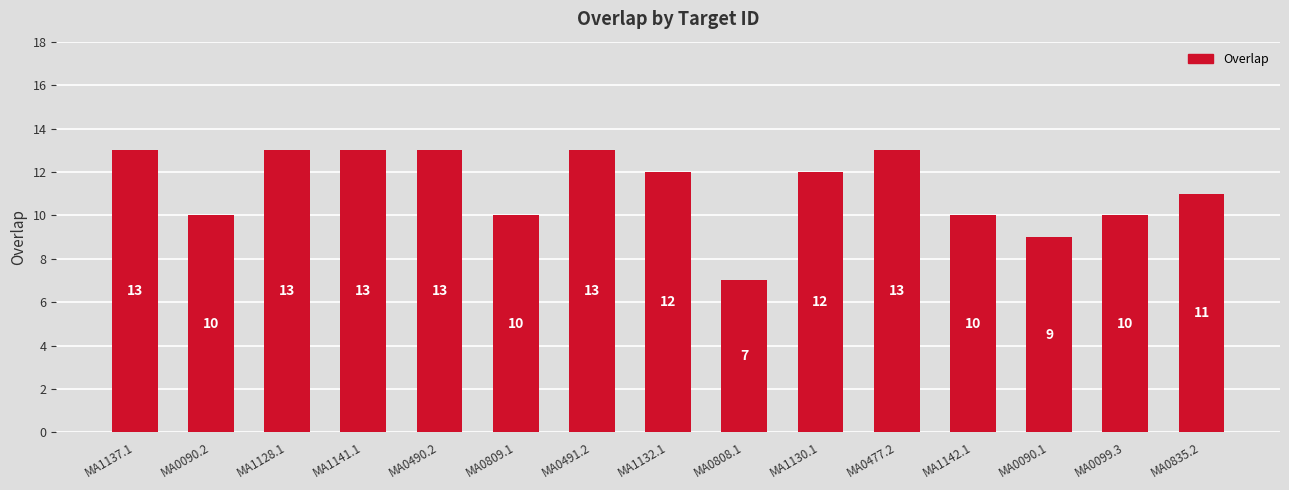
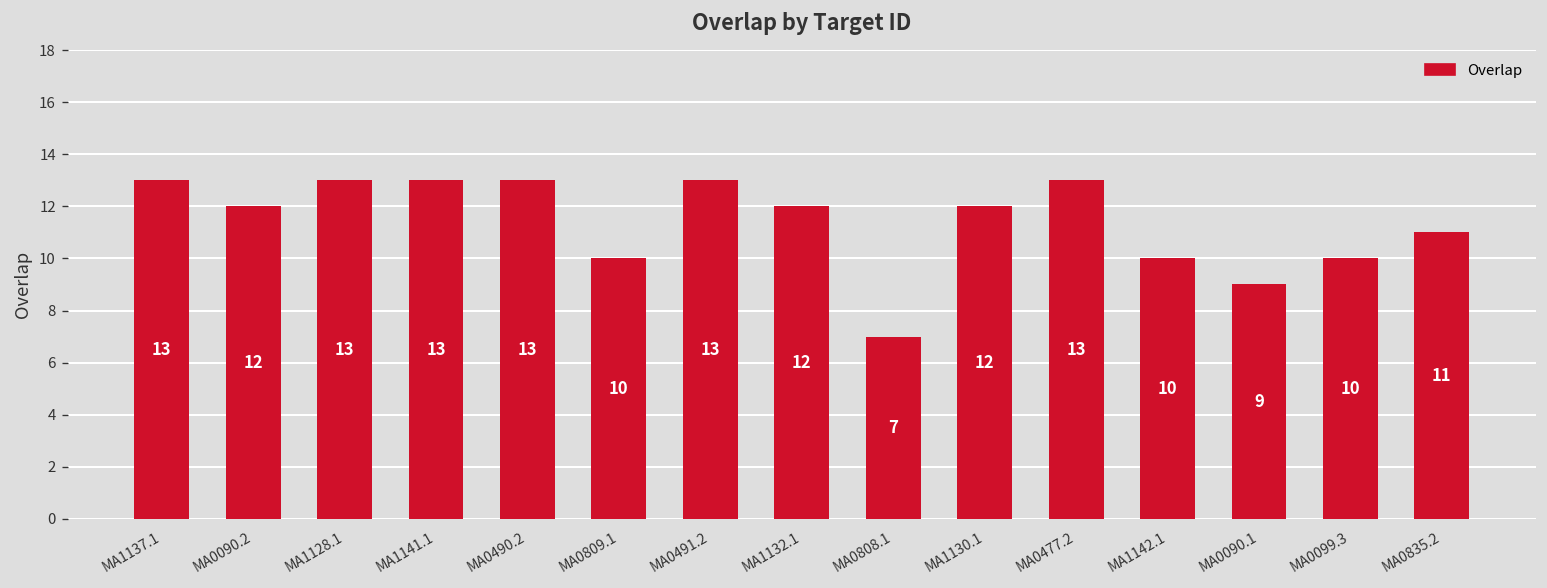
MA0090.2: 10 -> 12
